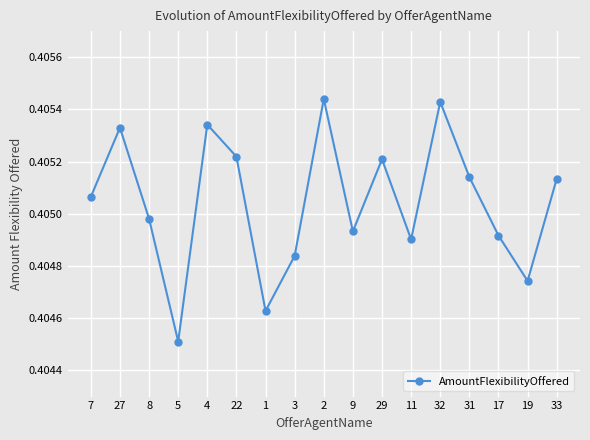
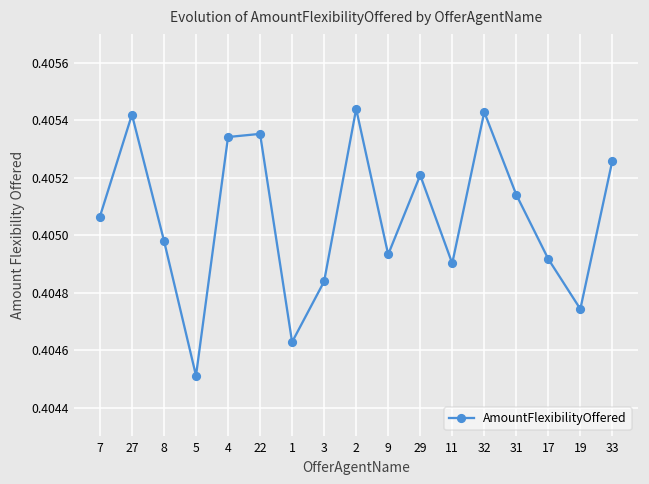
27: 0.40533 -> 0.40542
22: 0.40522 -> 0.40535
33: 0.40513 -> 0.40526
